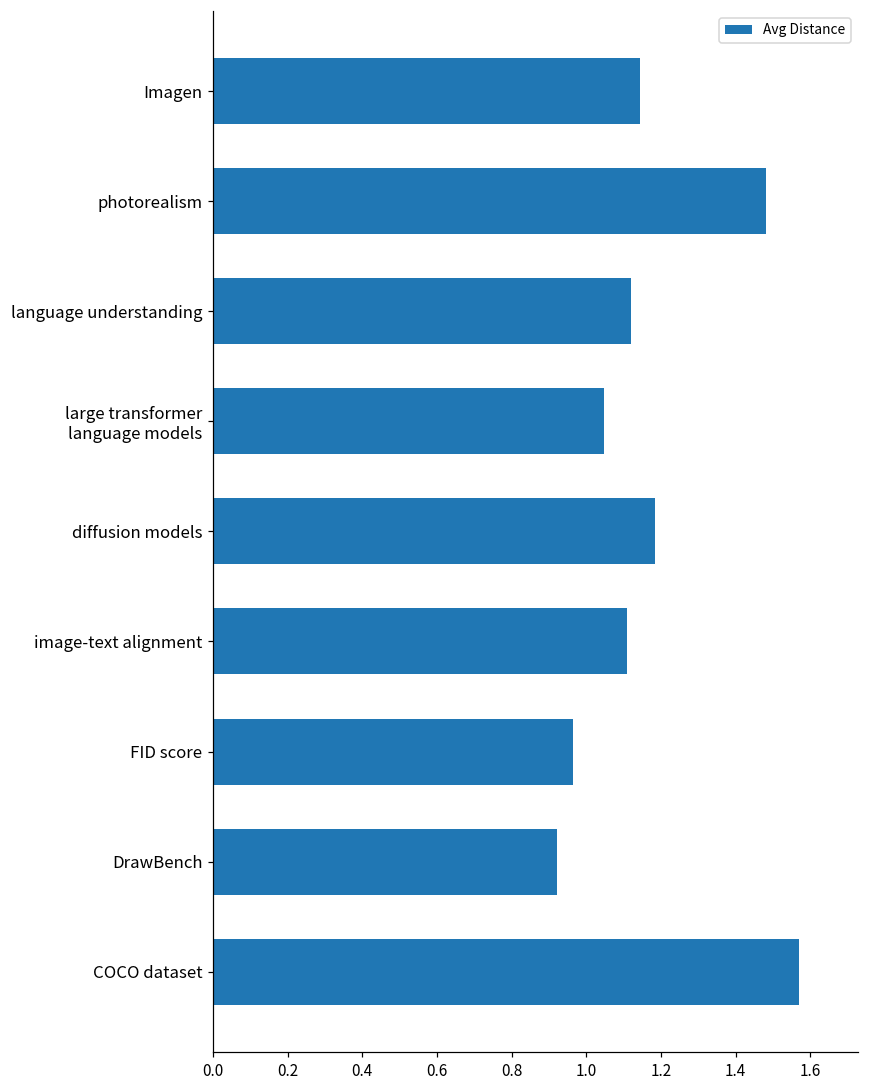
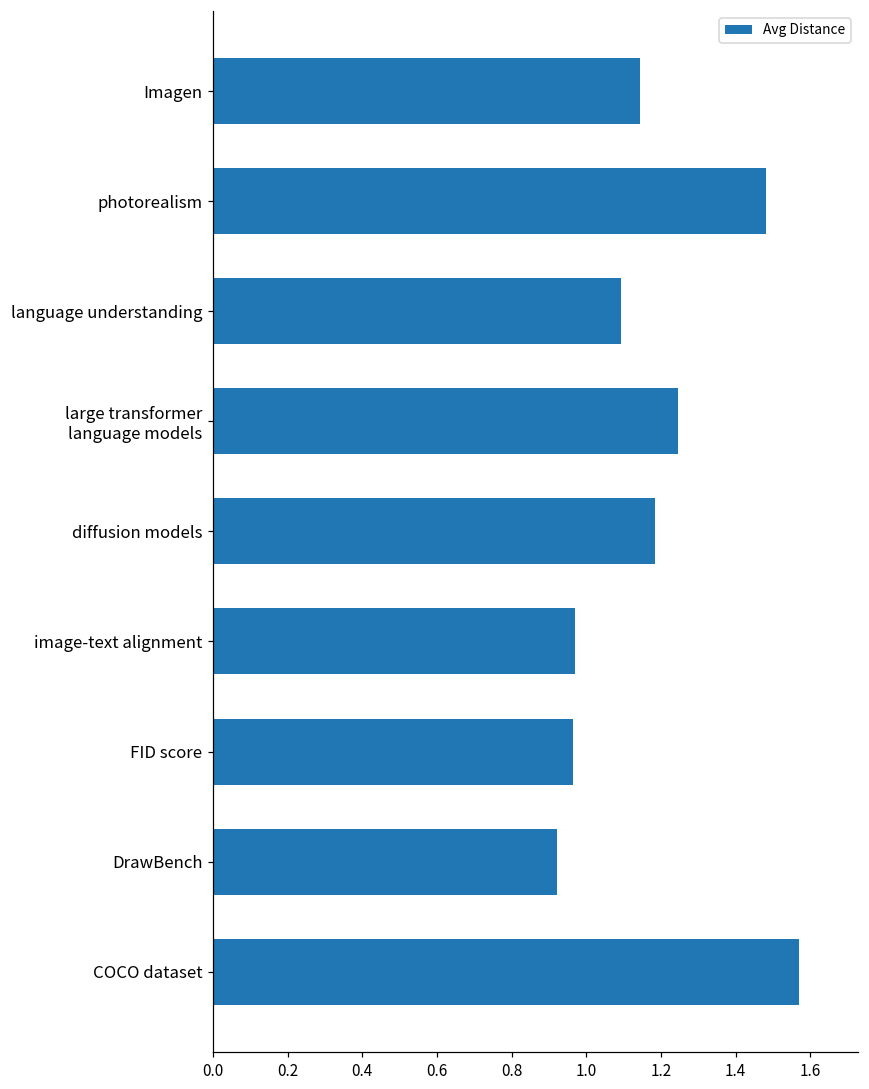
language understanding: 1.12 -> 1.09
large transformer language models: 1.05 -> 1.25
image-text alignment: 1.11 -> 0.97
